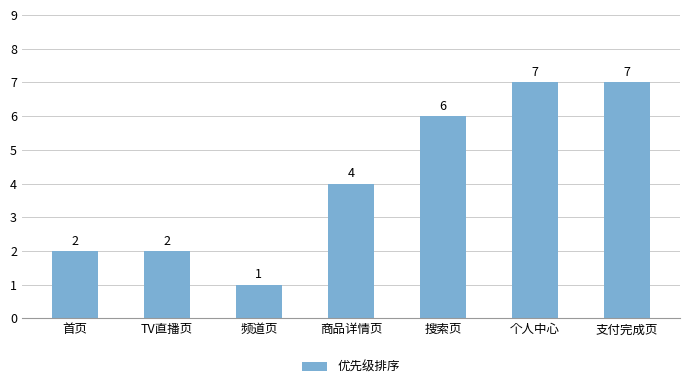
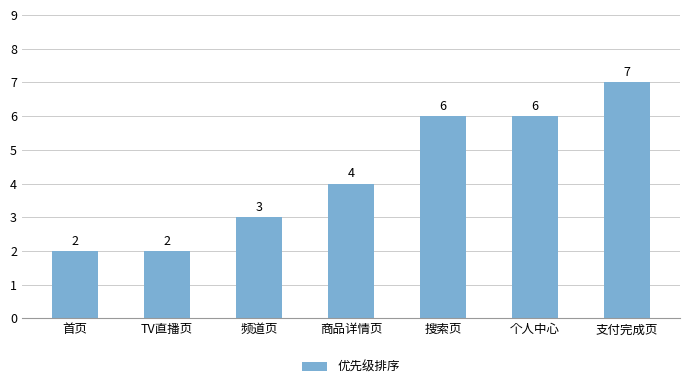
频道页: 1 -> 3
个人中心: 7 -> 6
